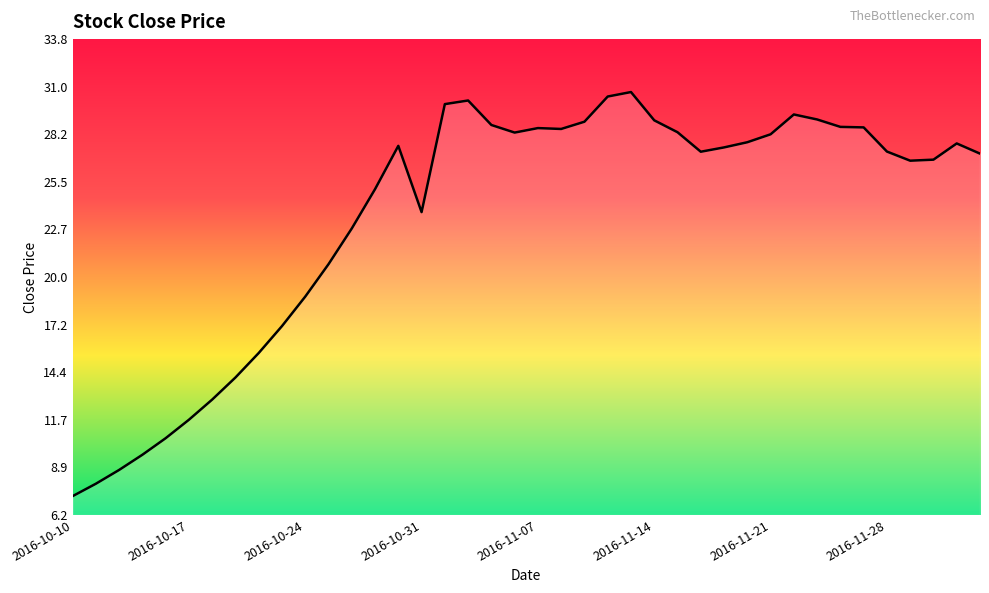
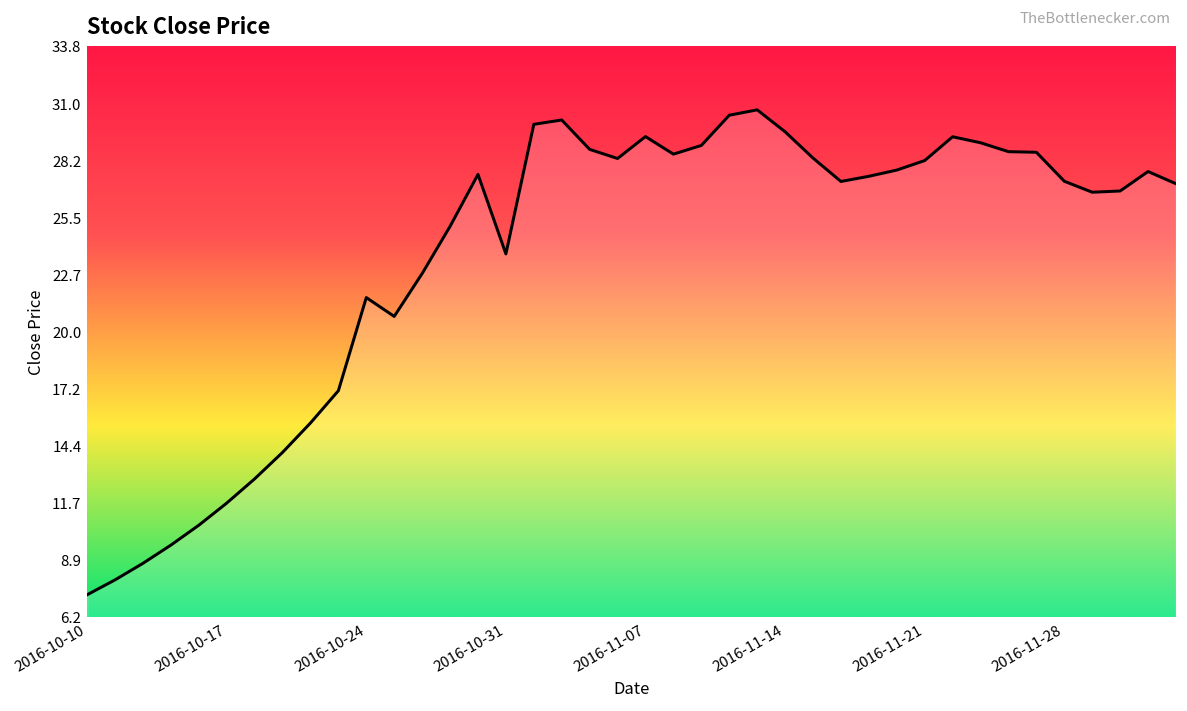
2016-10-24: 18.8 -> 21.6
2016-11-07: 28.6 -> 29.4
2016-11-14: 29.1 -> 29.6
